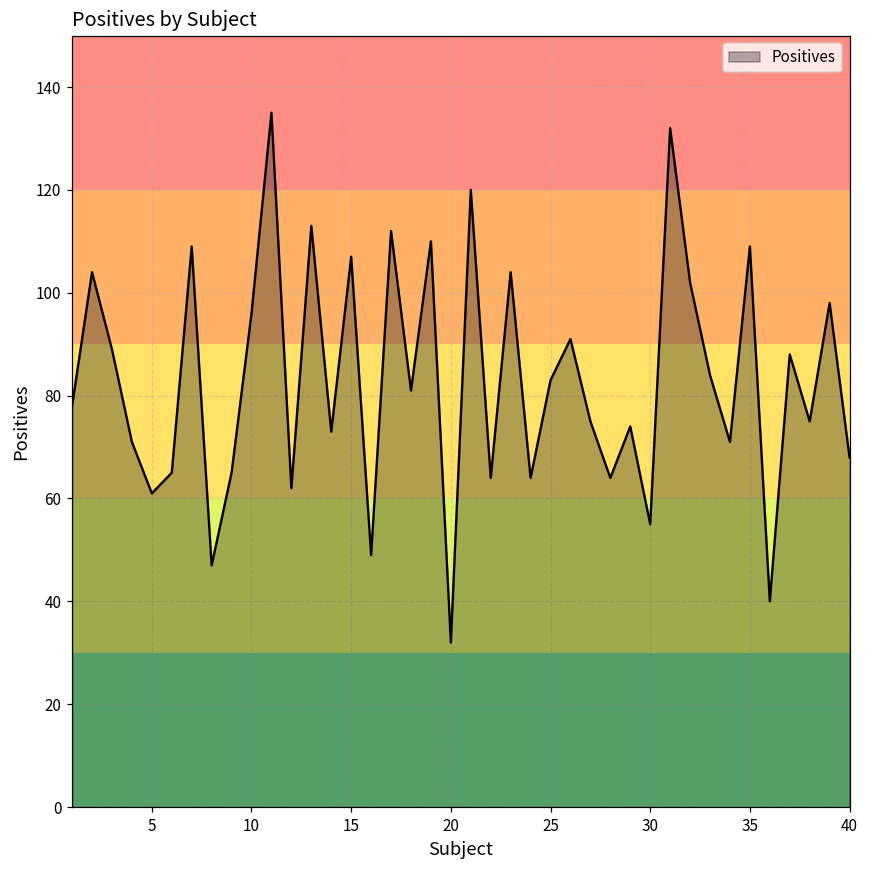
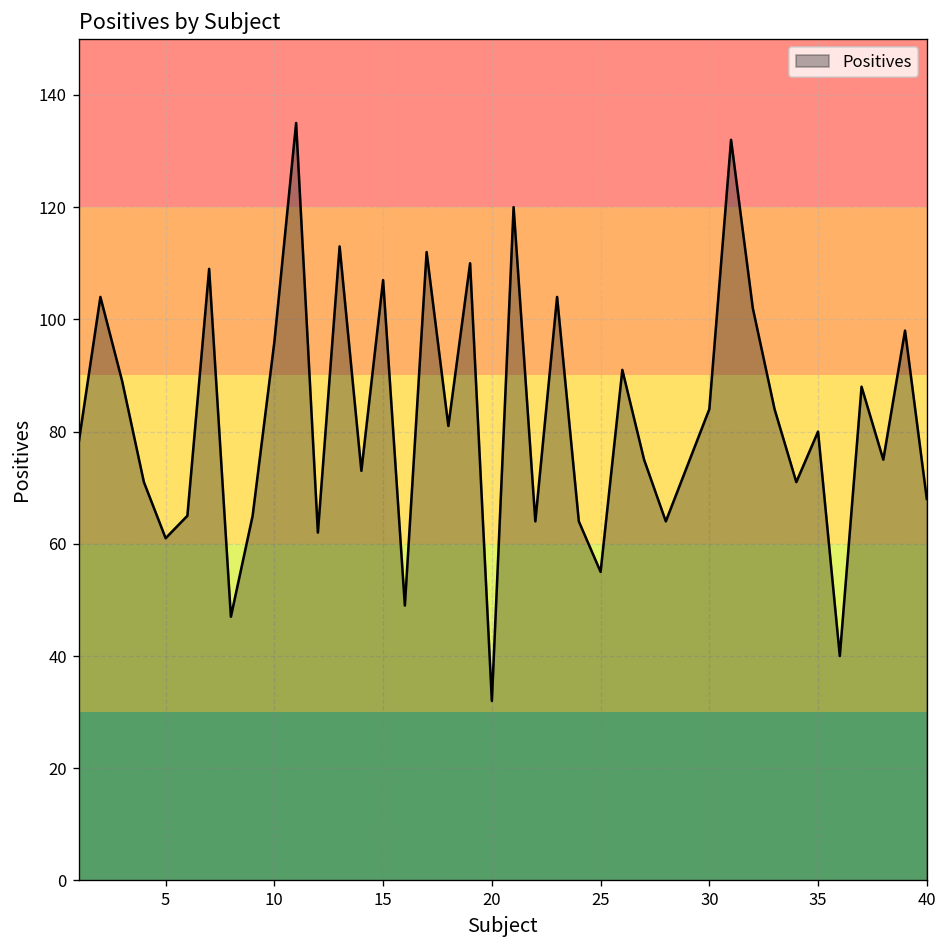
25: 83 -> 55
30: 55 -> 84
35: 109 -> 80
